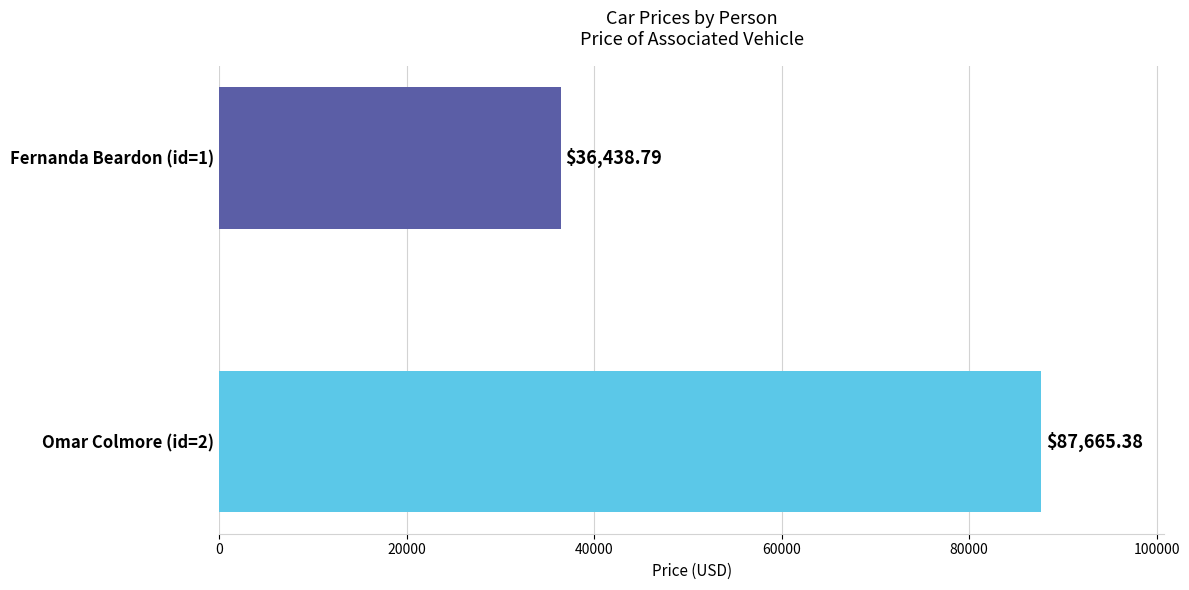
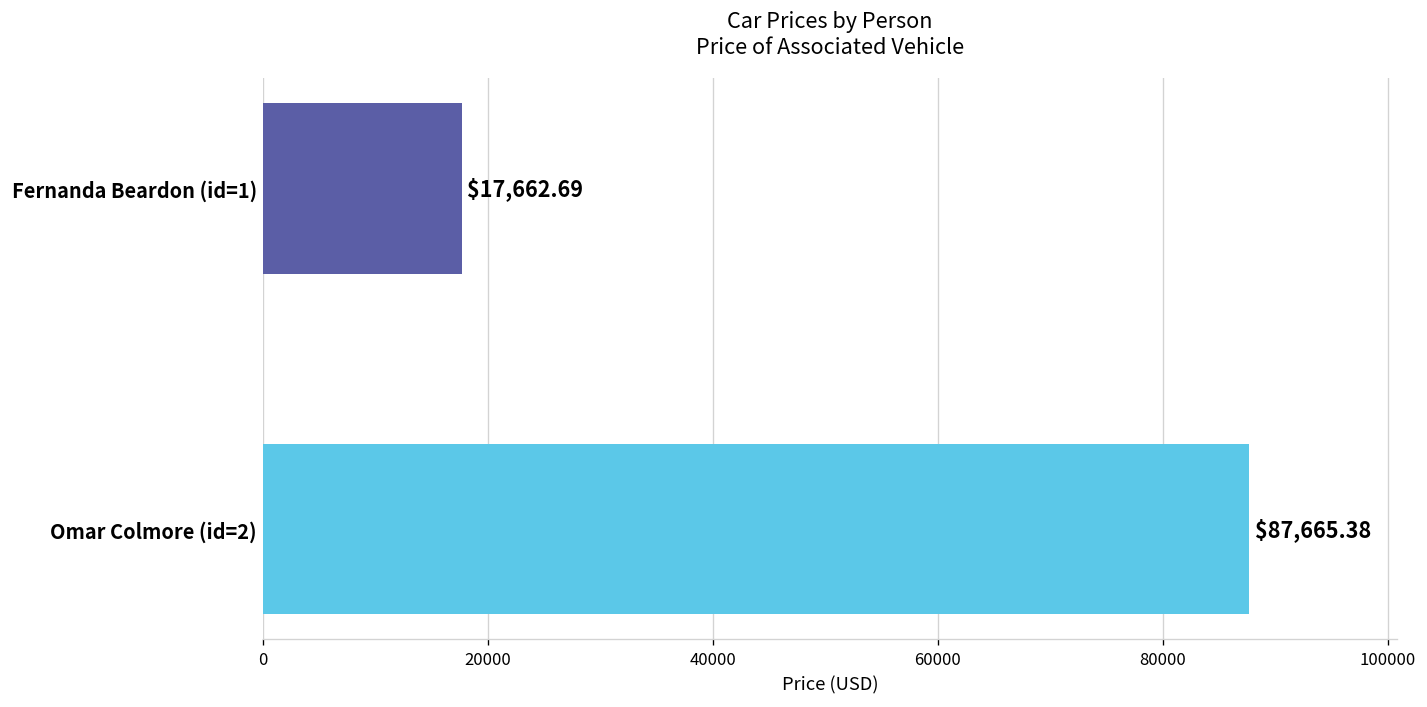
Fernanda Beardon (id=1): $36,438.79 -> $17,662.69
